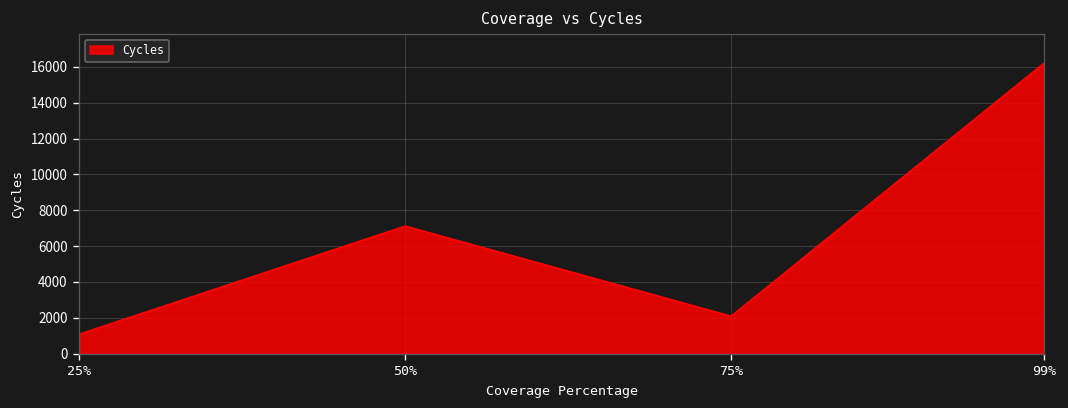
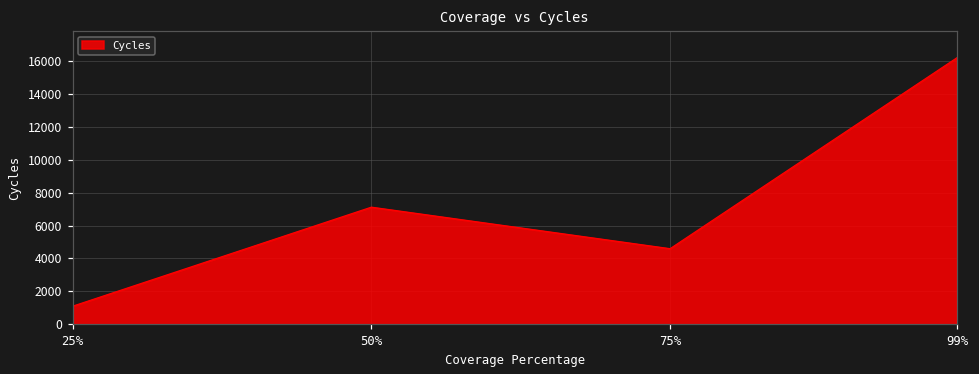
75%: 2100 -> 4600
